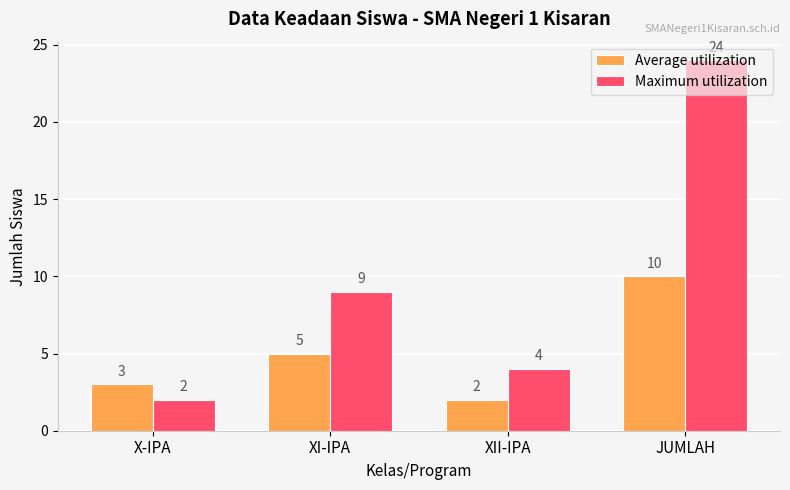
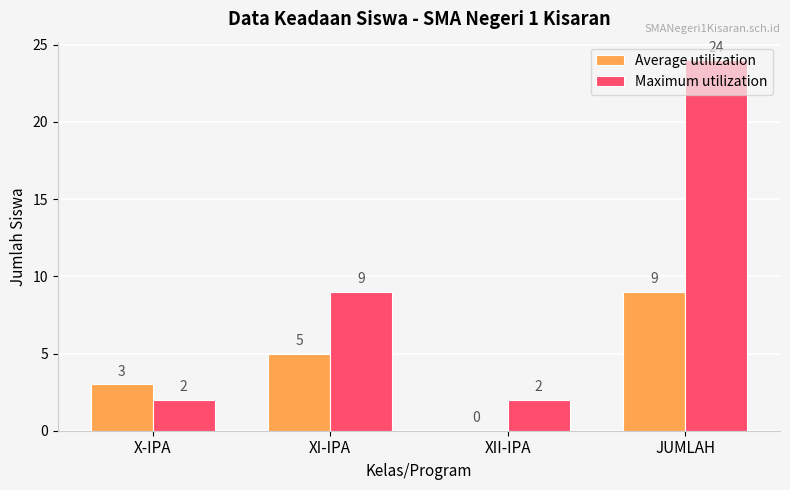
Average utilization, XII-IPA: 2 -> 0
Maximum utilization, XII-IPA: 4 -> 2
Average utilization, JUMLAH: 10 -> 9
